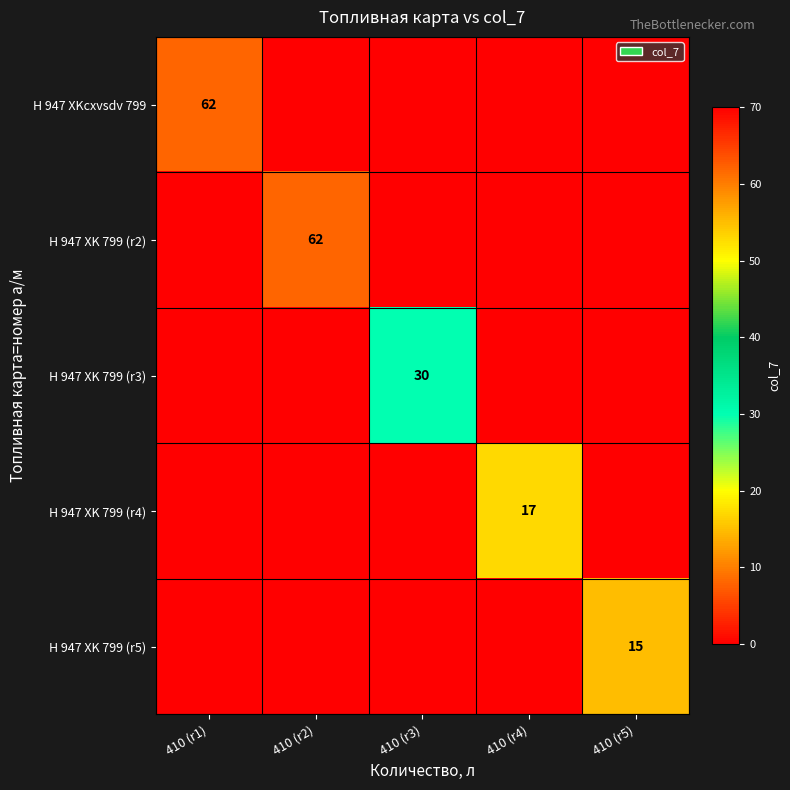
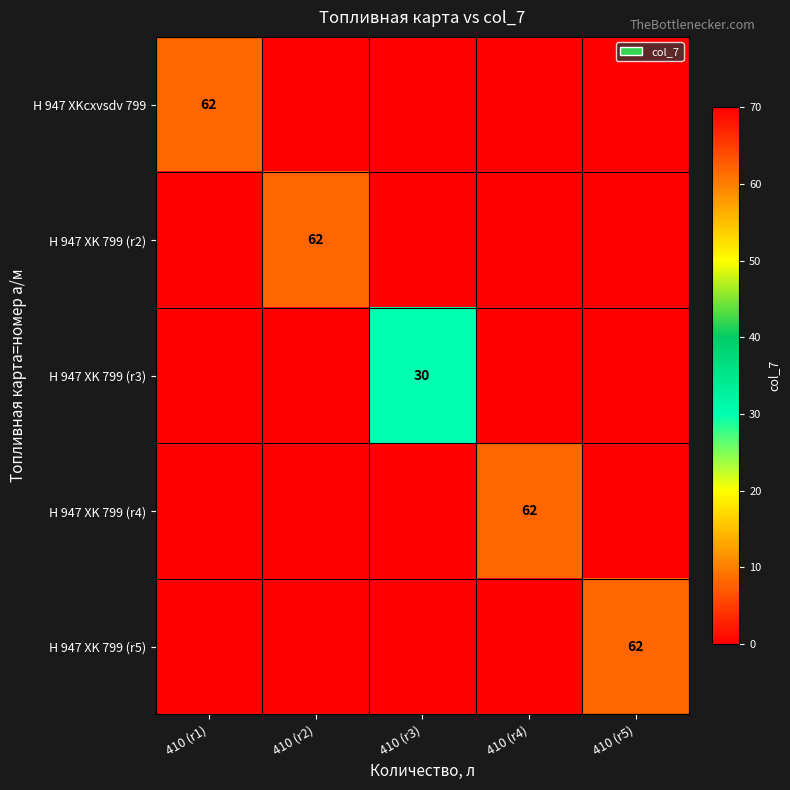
H 947 XK 799 (r4), 410 (r4): 17 -> 62
H 947 XK 799 (r5), 410 (r5): 15 -> 62
